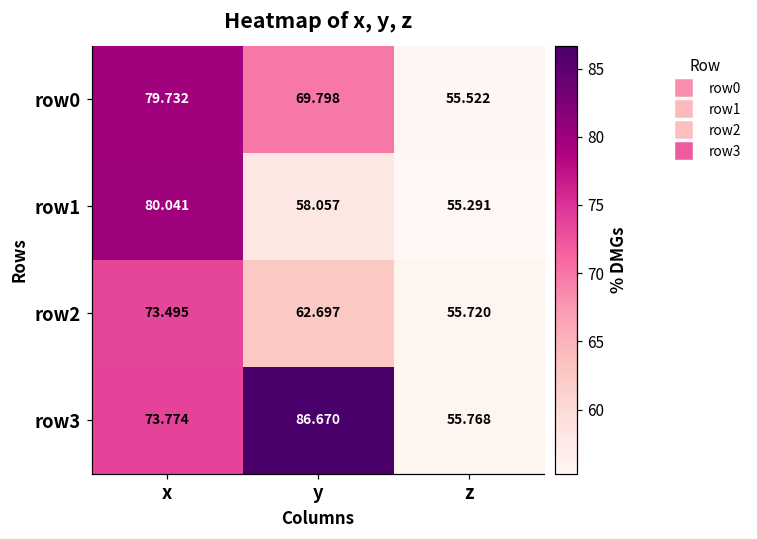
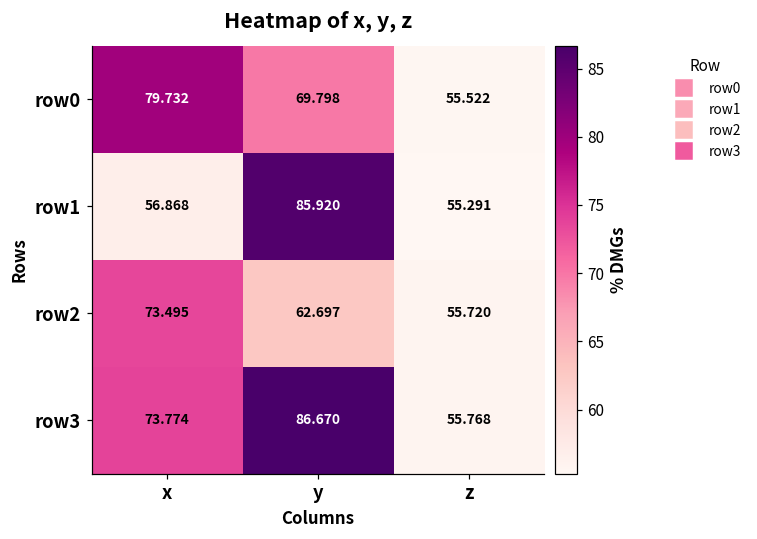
row1, x: 80.041 -> 56.868
row1, y: 58.057 -> 85.920
